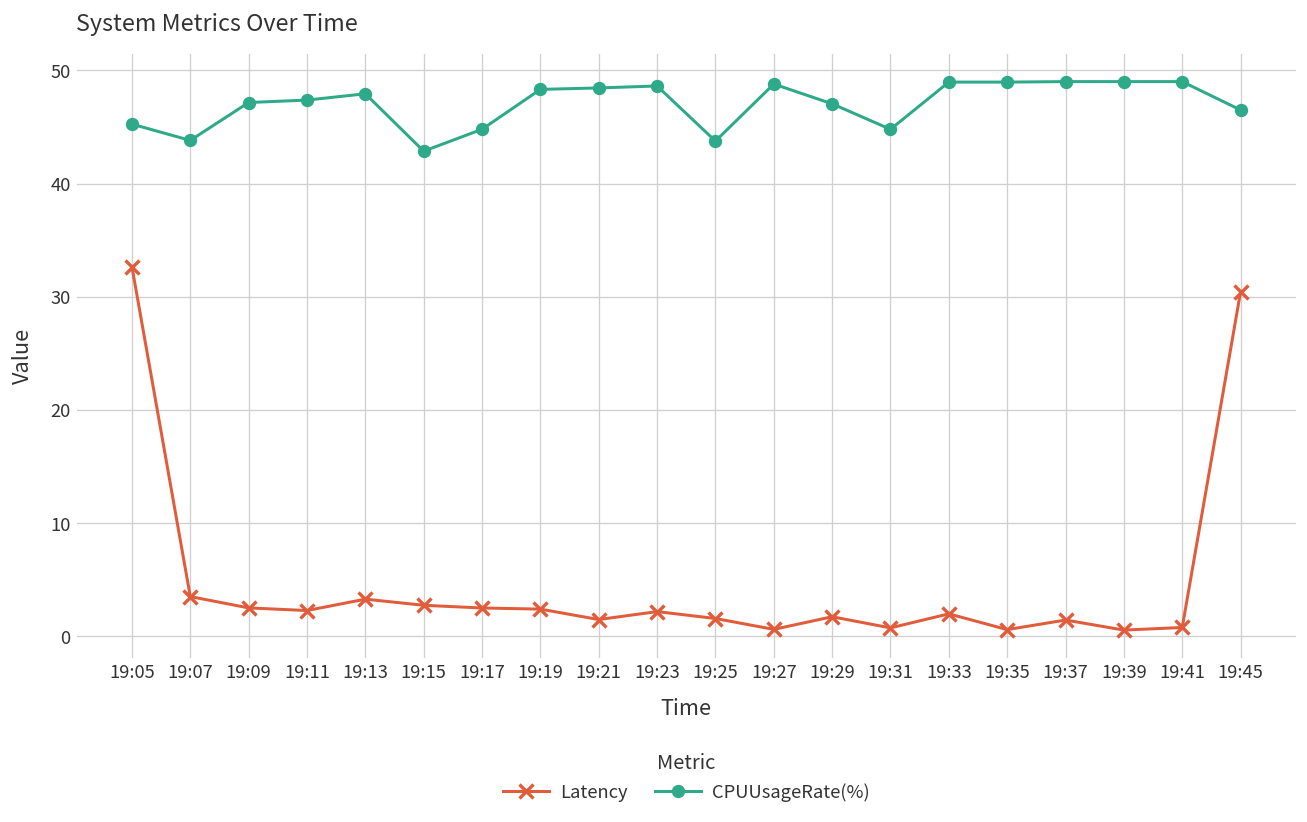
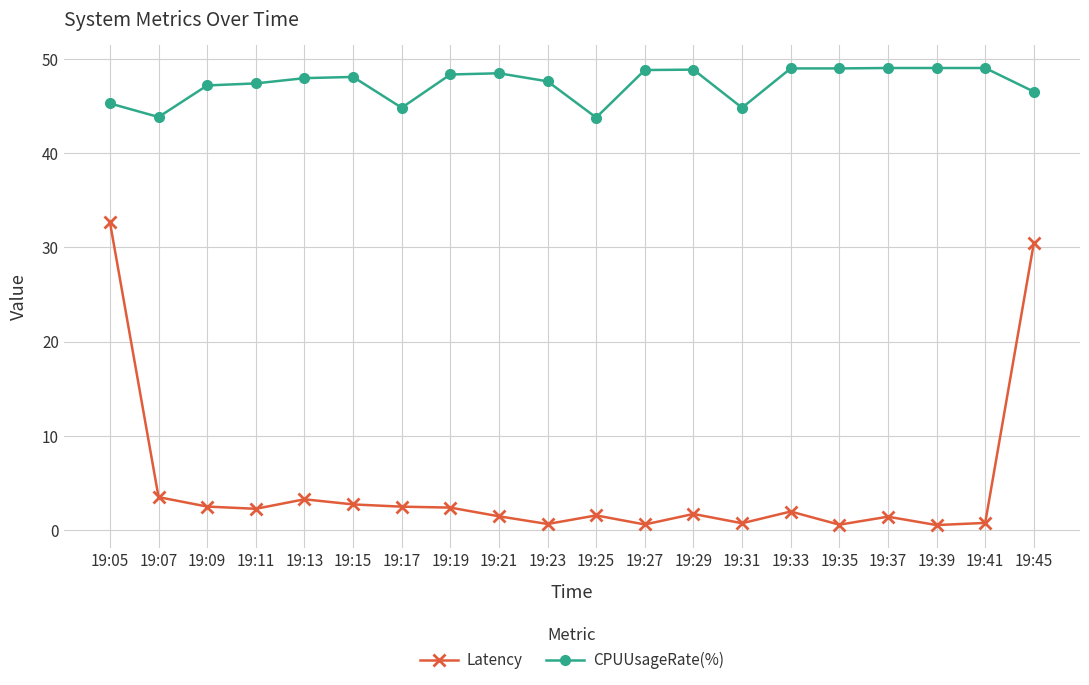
CPUUsageRate(%), 19:15: 43 -> 48
Latency, 19:23: 2 -> 1
CPUUsageRate(%), 19:23: 49 -> 48
CPUUsageRate(%), 19:29: 47 -> 49
